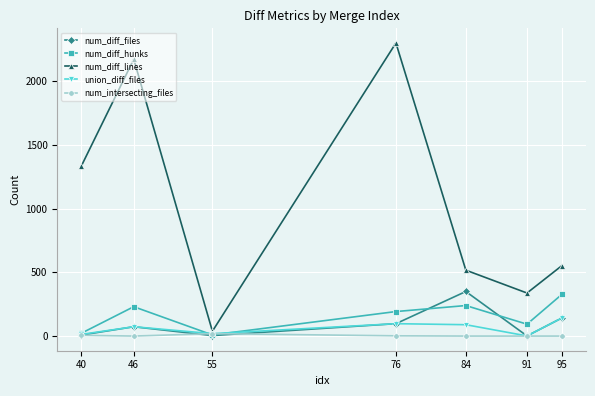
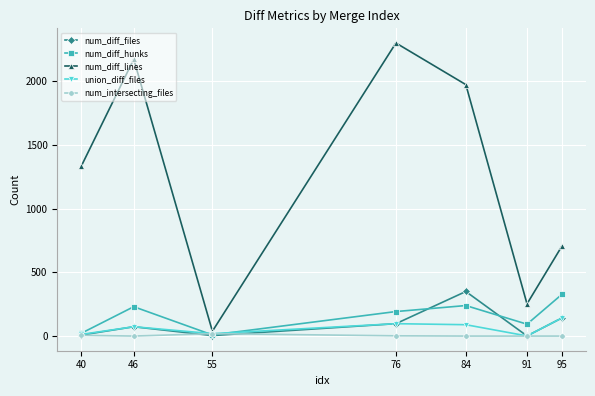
num_diff_lines, 84: 520 -> 1970
num_diff_lines, 91: 340 -> 250
num_diff_lines, 95: 550 -> 710
